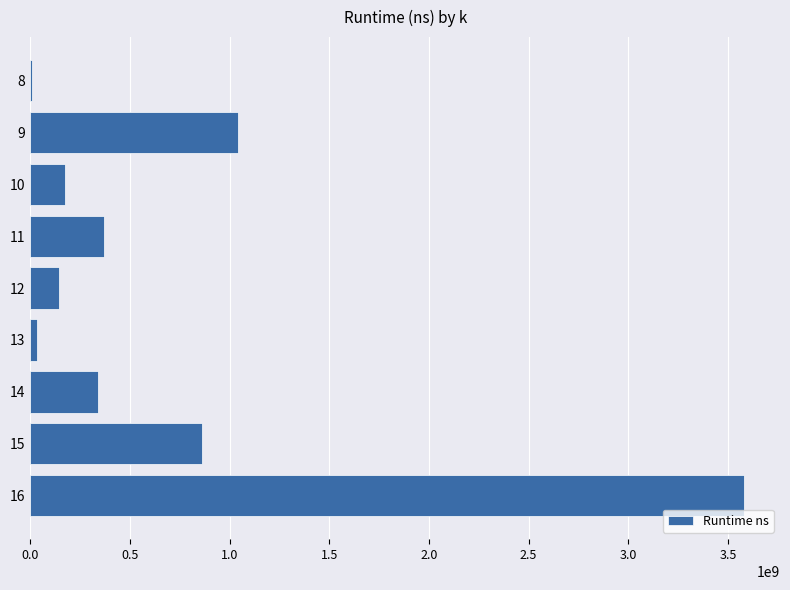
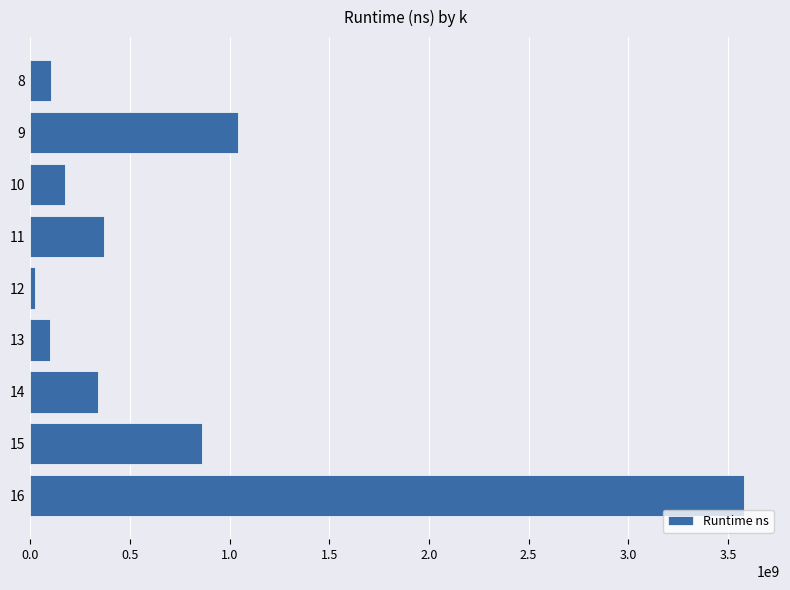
8: 10000000 -> 100000000
12: 140000000 -> 20000000
13: 30000000 -> 100000000
